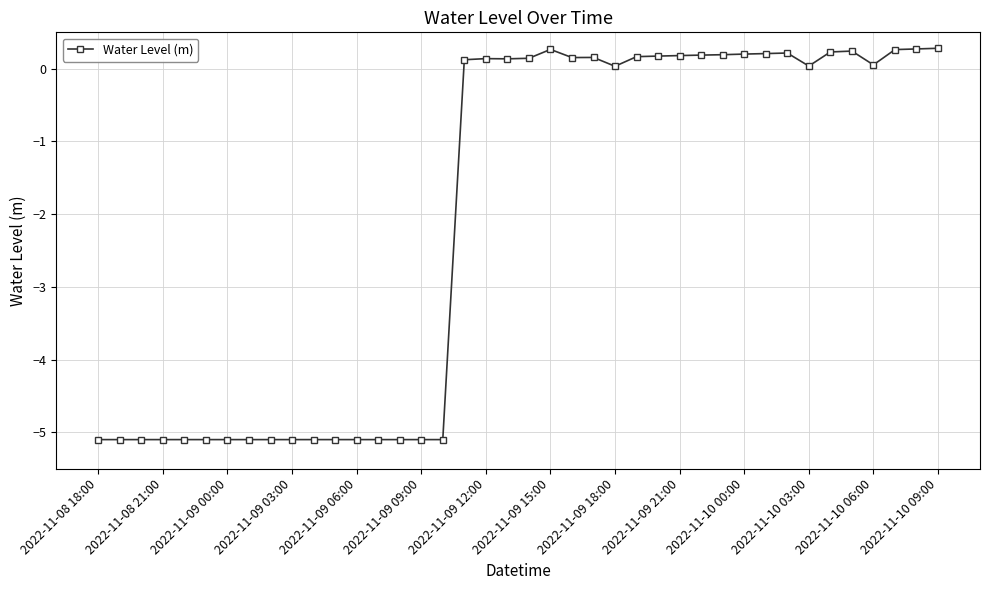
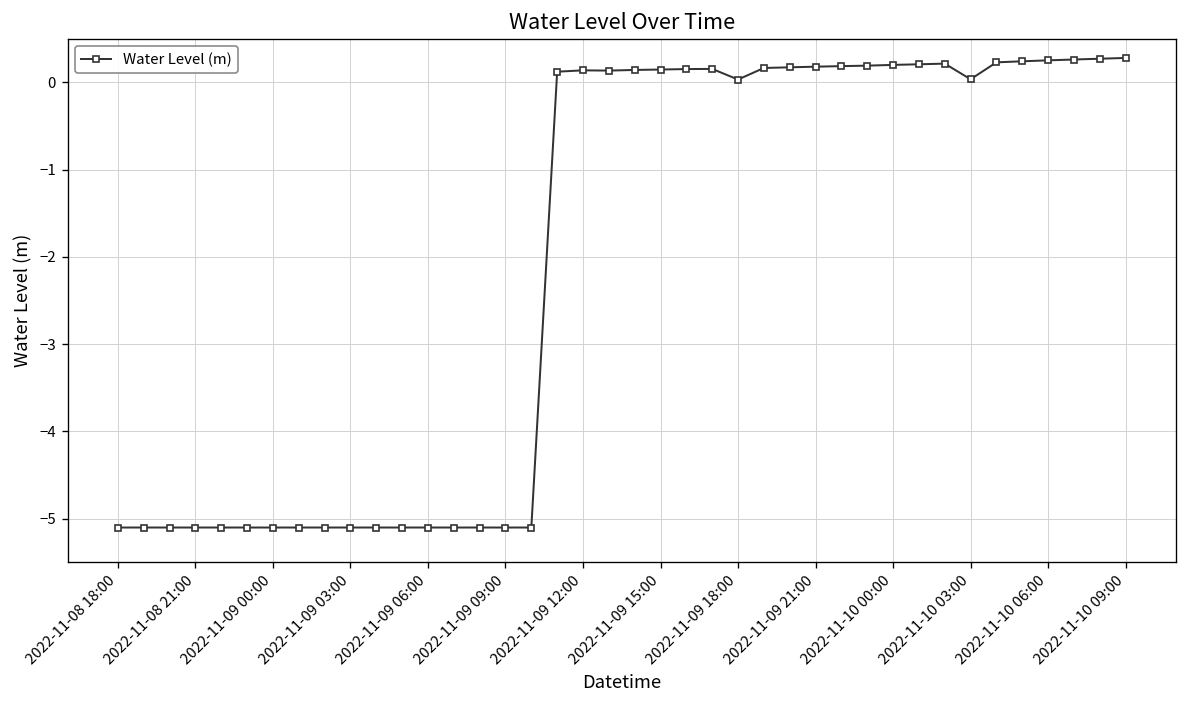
2022-11-09 15:00: 0.3 -> 0.1
2022-11-10 06:00: 0.1 -> 0.3
